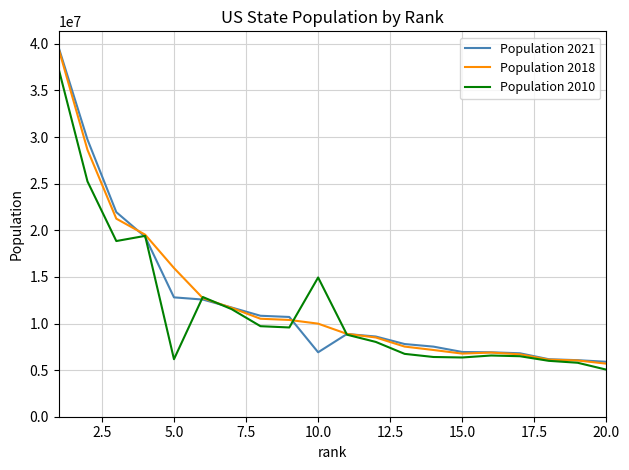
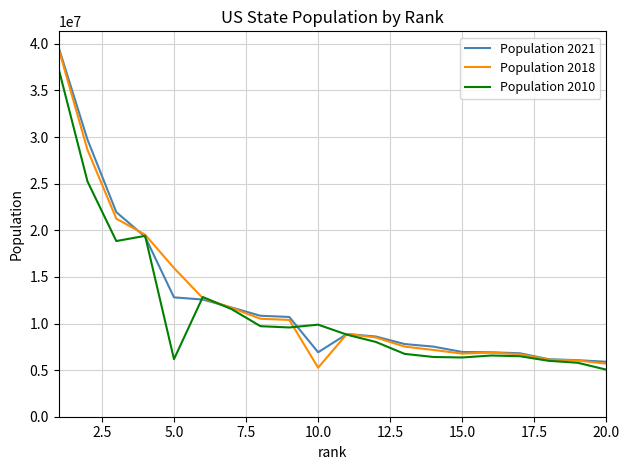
Population 2018, 10.0: 10000000 -> 5000000
Population 2010, 10.0: 15000000 -> 10000000
